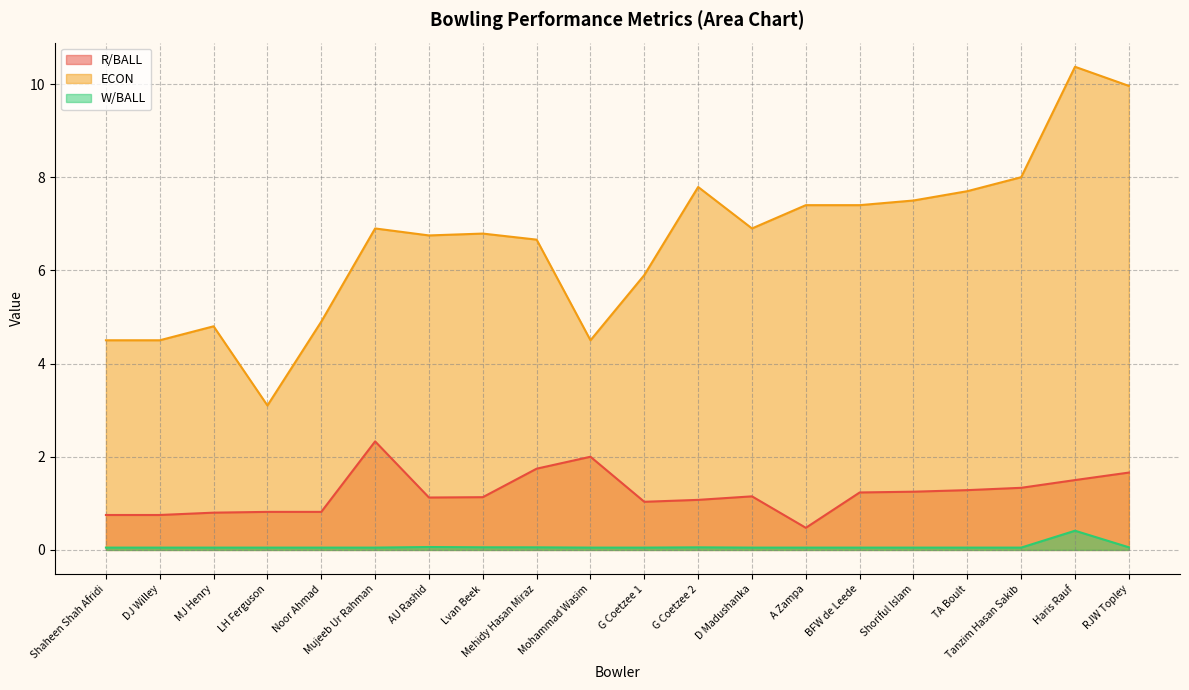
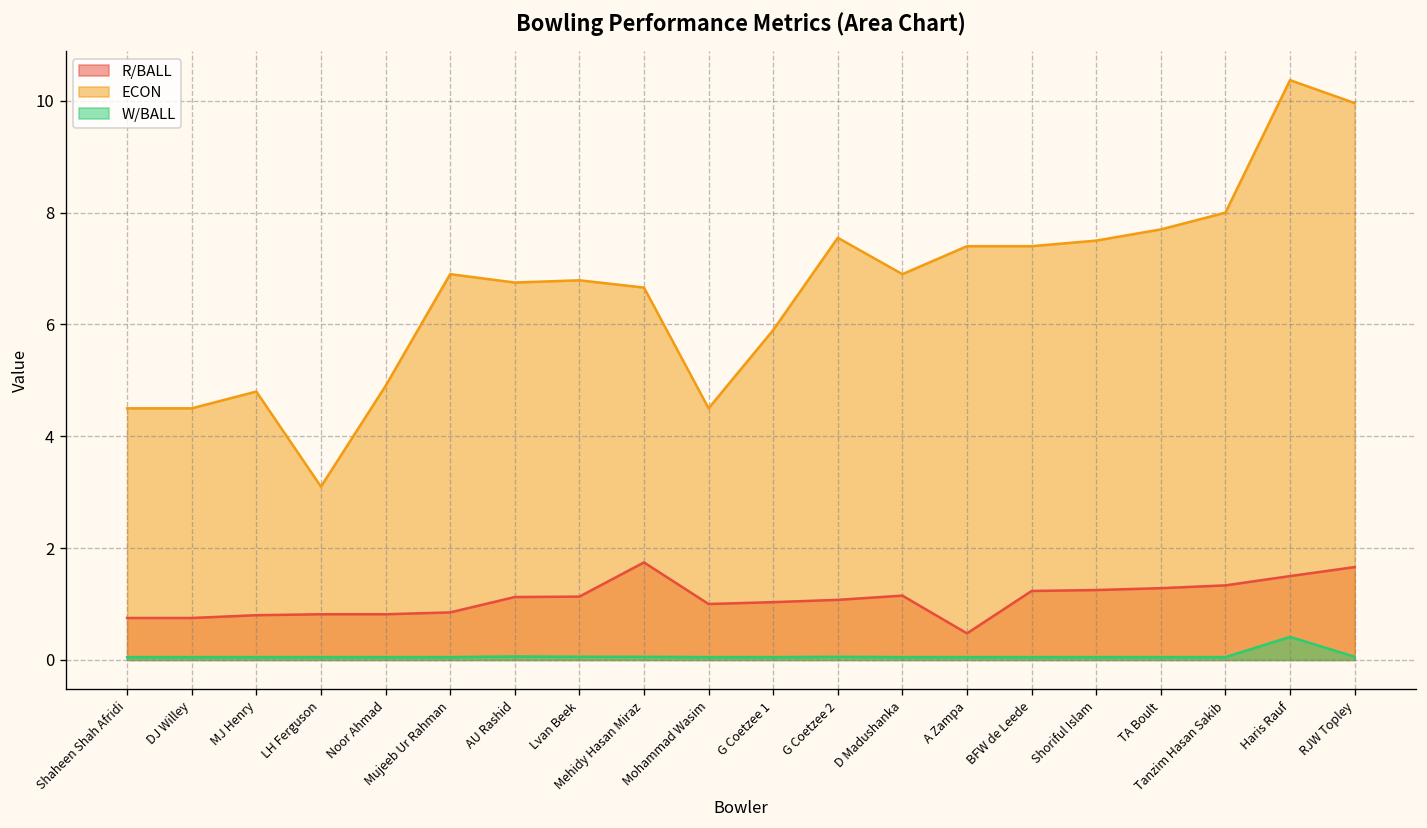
R/BALL, Mujeeb Ur Rahman: 2.3 -> 0.9
R/BALL, Mohammad Wasim: 2 -> 1
ECON, G Coetzee 2: 7.8 -> 7.6
